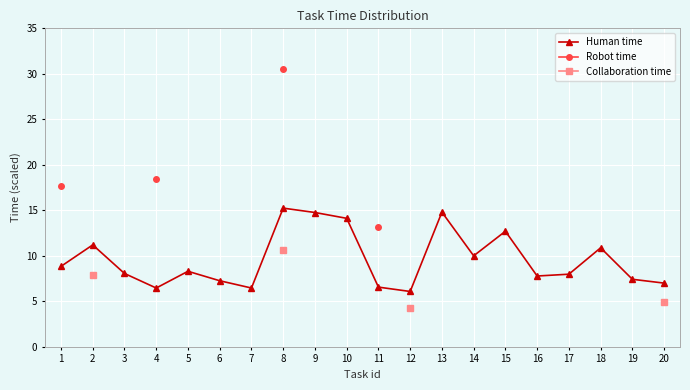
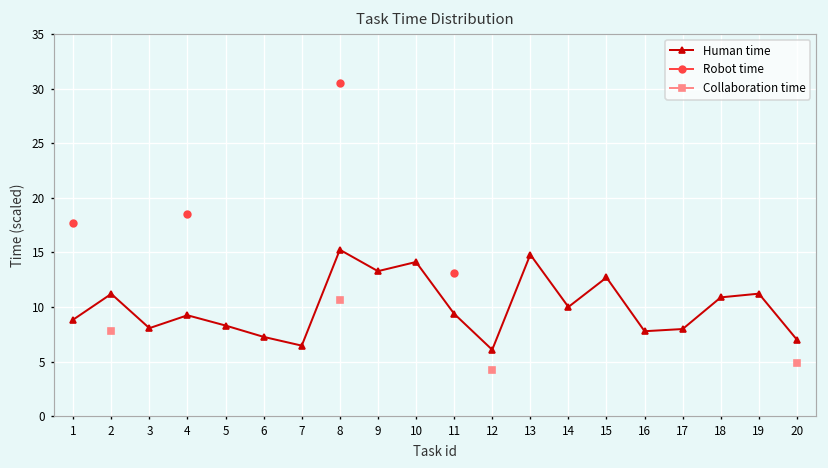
Human time, 4: 6 -> 9
Human time, 9: 15 -> 13
Human time, 11: 7 -> 9
Human time, 19: 7 -> 11
